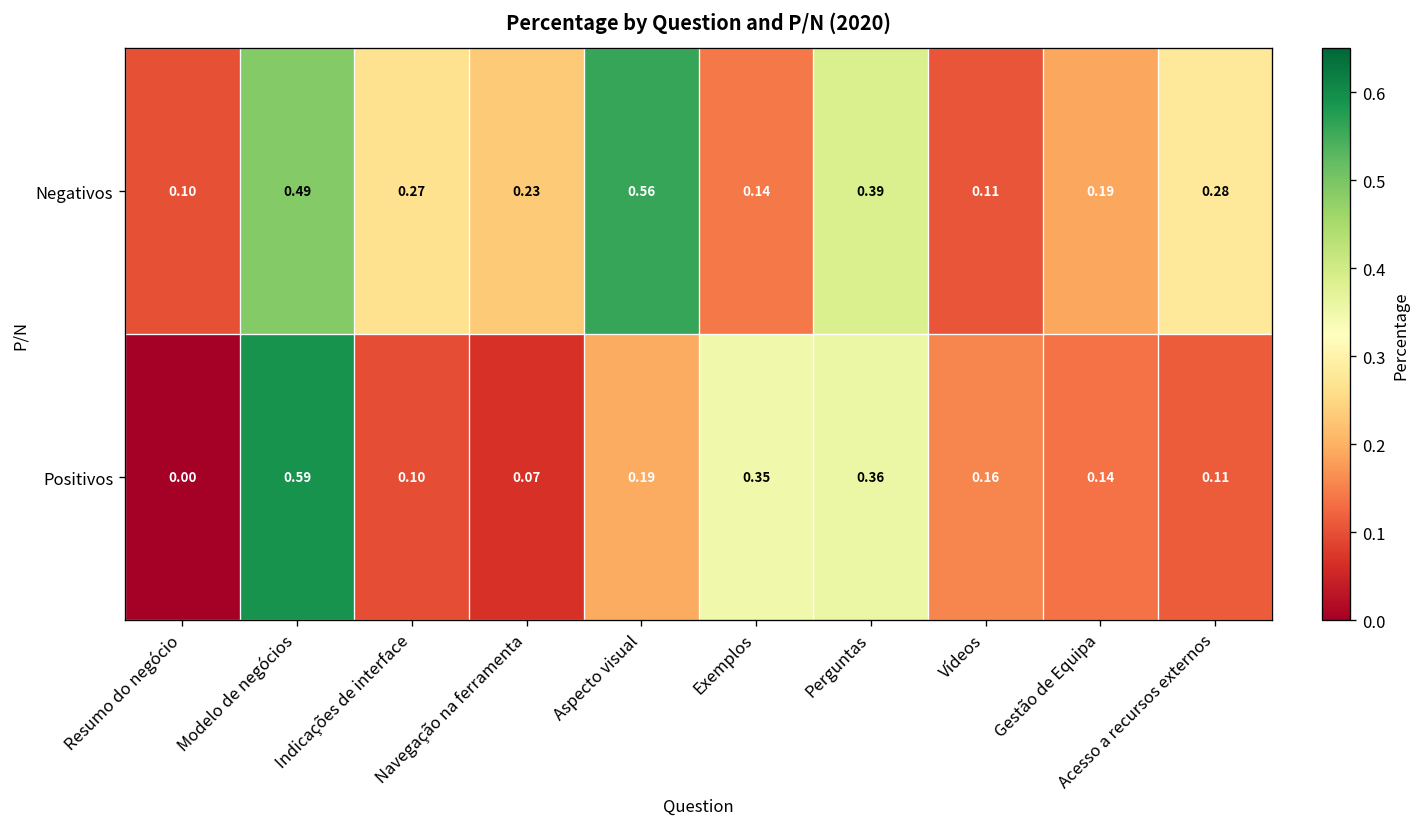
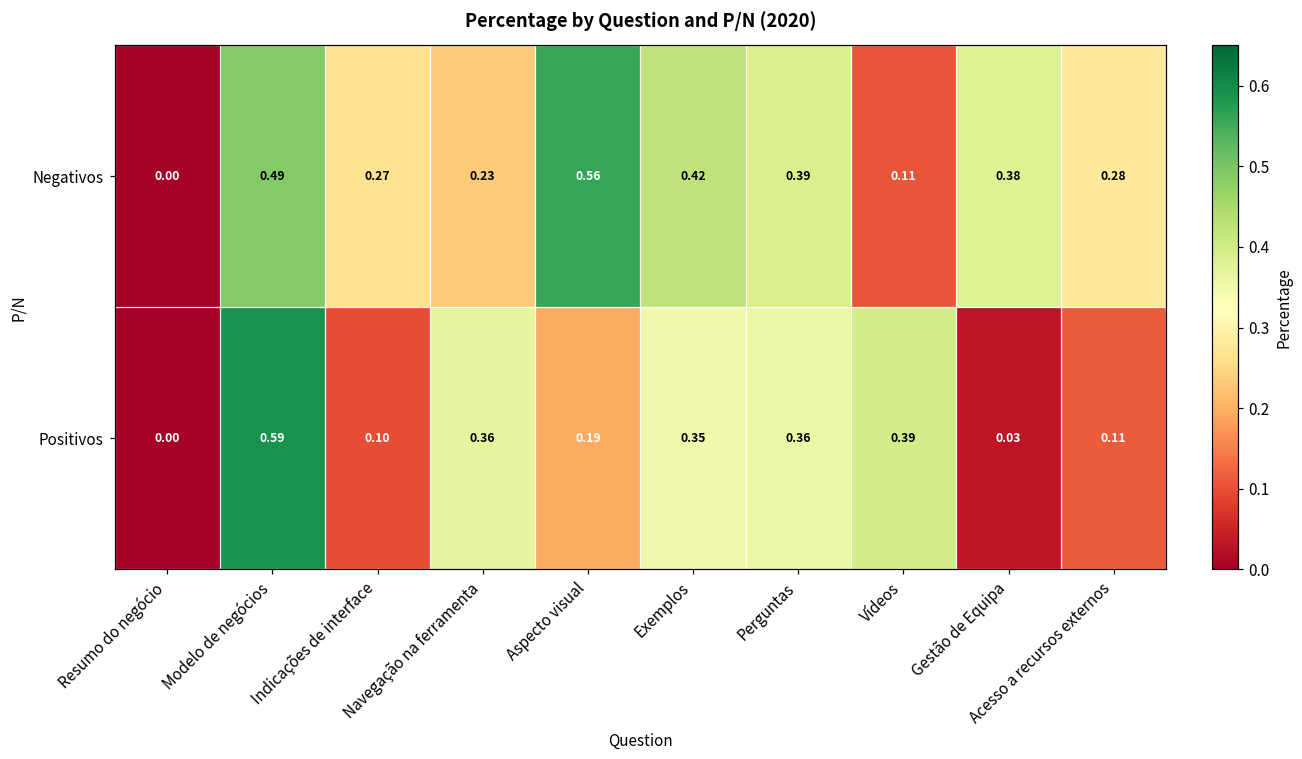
Negativos, Resumo do negócio: 0.10 -> 0.00
Negativos, Exemplos: 0.14 -> 0.42
Negativos, Gestão de Equipa: 0.19 -> 0.38
Positivos, Navegação na ferramenta: 0.07 -> 0.36
Positivos, Vídeos: 0.16 -> 0.39
Positivos, Gestão de Equipa: 0.14 -> 0.03
